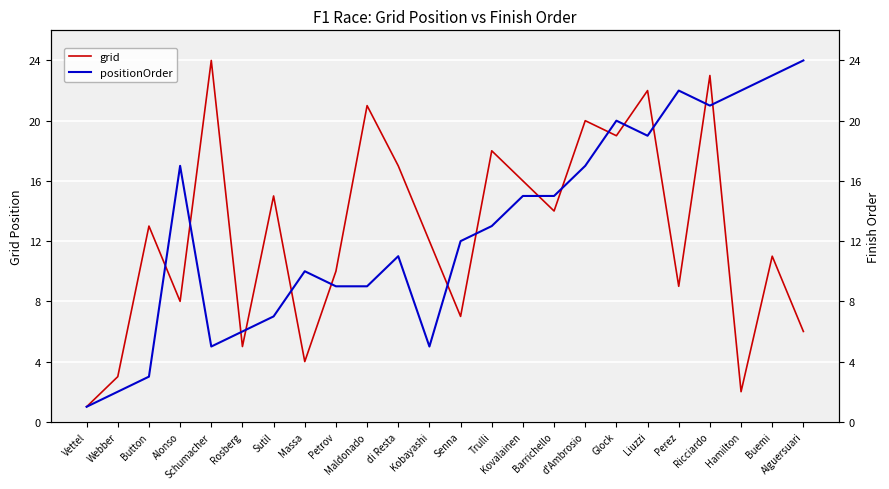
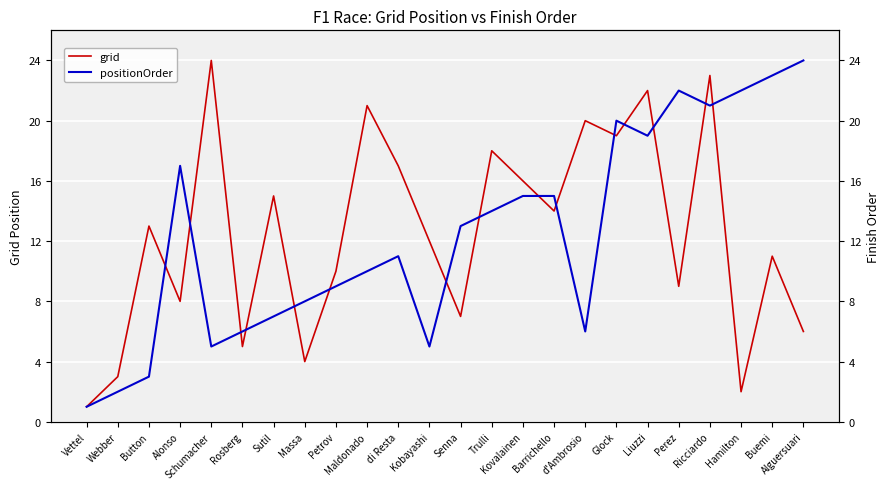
positionOrder, Massa: 10 -> 8
positionOrder, Maldonado: 9 -> 10
positionOrder, Senna: 12 -> 13
positionOrder, Trulli: 13 -> 14
positionOrder, d'Ambrosio: 17 -> 6
